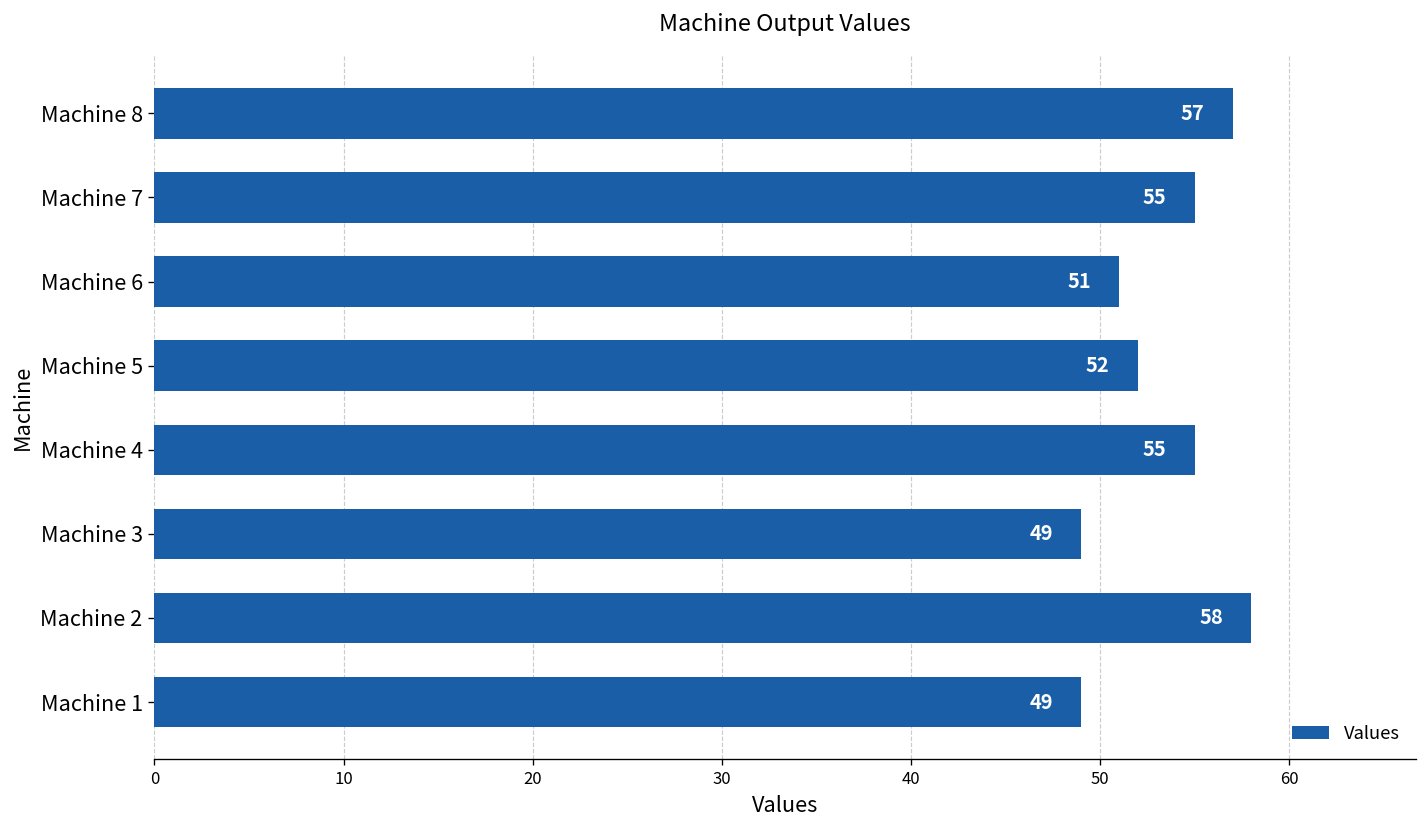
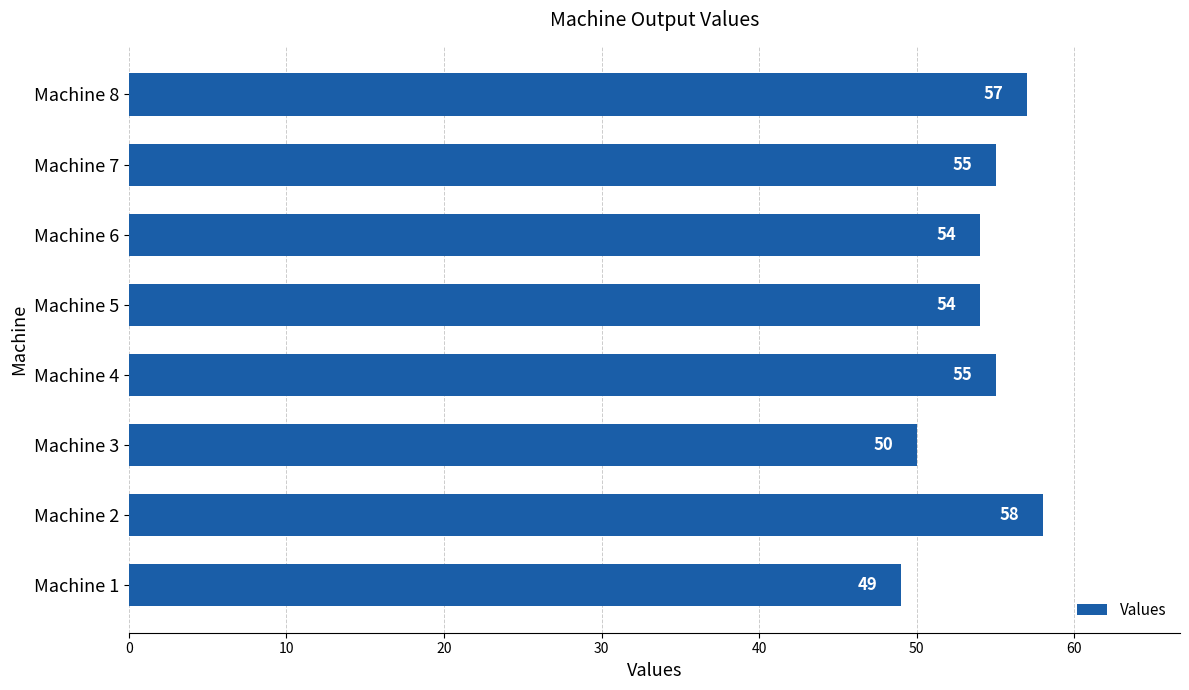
Machine 6: 51 -> 54
Machine 5: 52 -> 54
Machine 3: 49 -> 50
